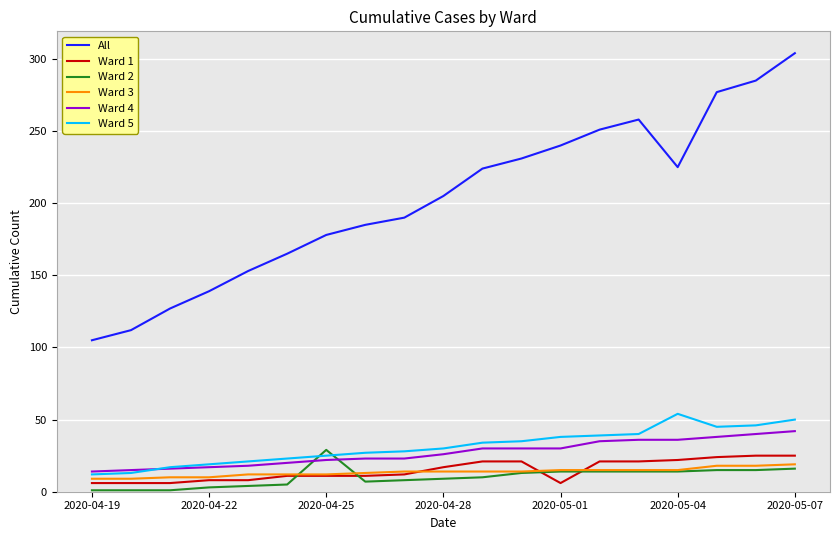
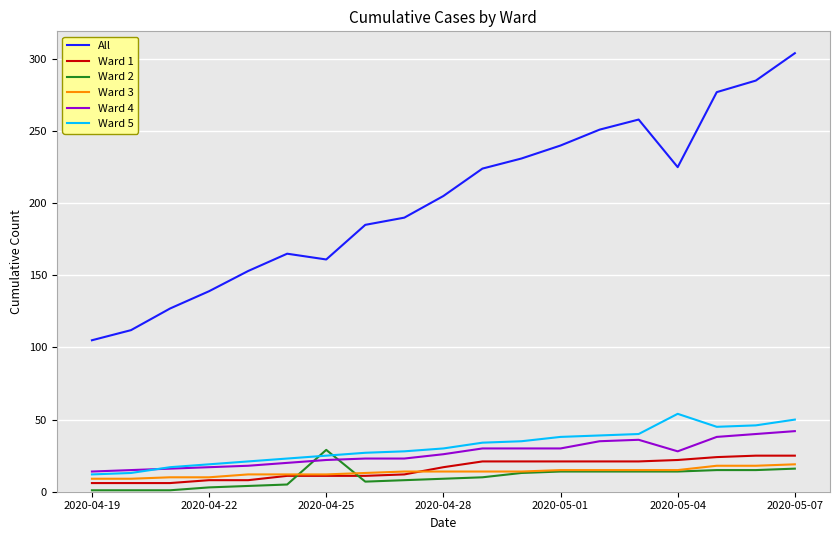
All, 2020-04-25: 178 -> 161
Ward 1, 2020-05-01: 6 -> 21
Ward 4, 2020-05-04: 36 -> 28
